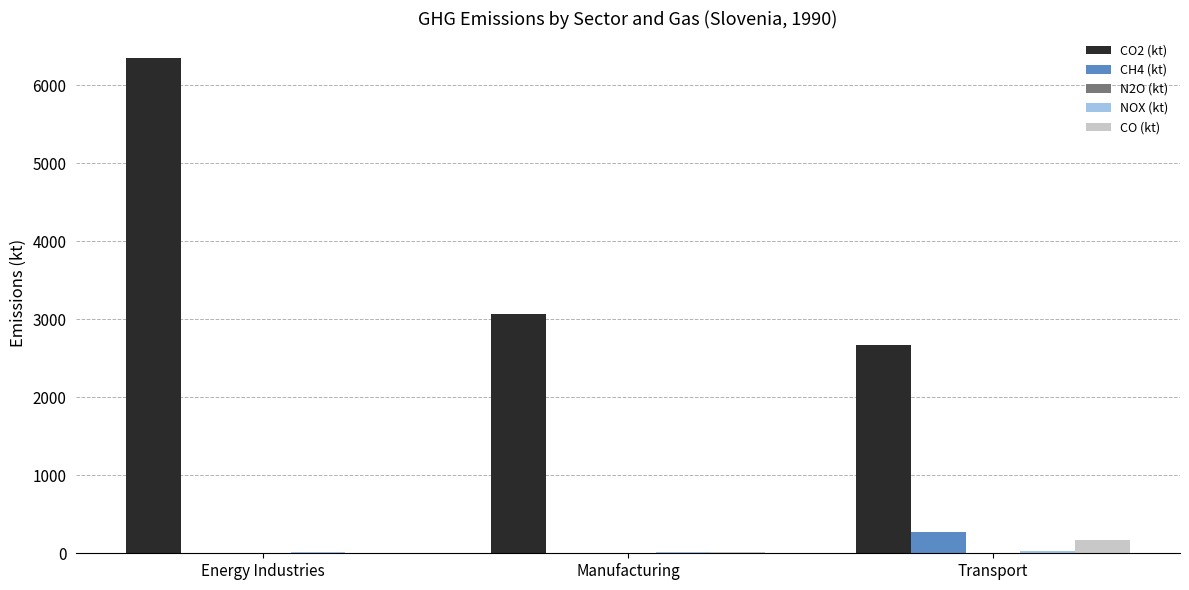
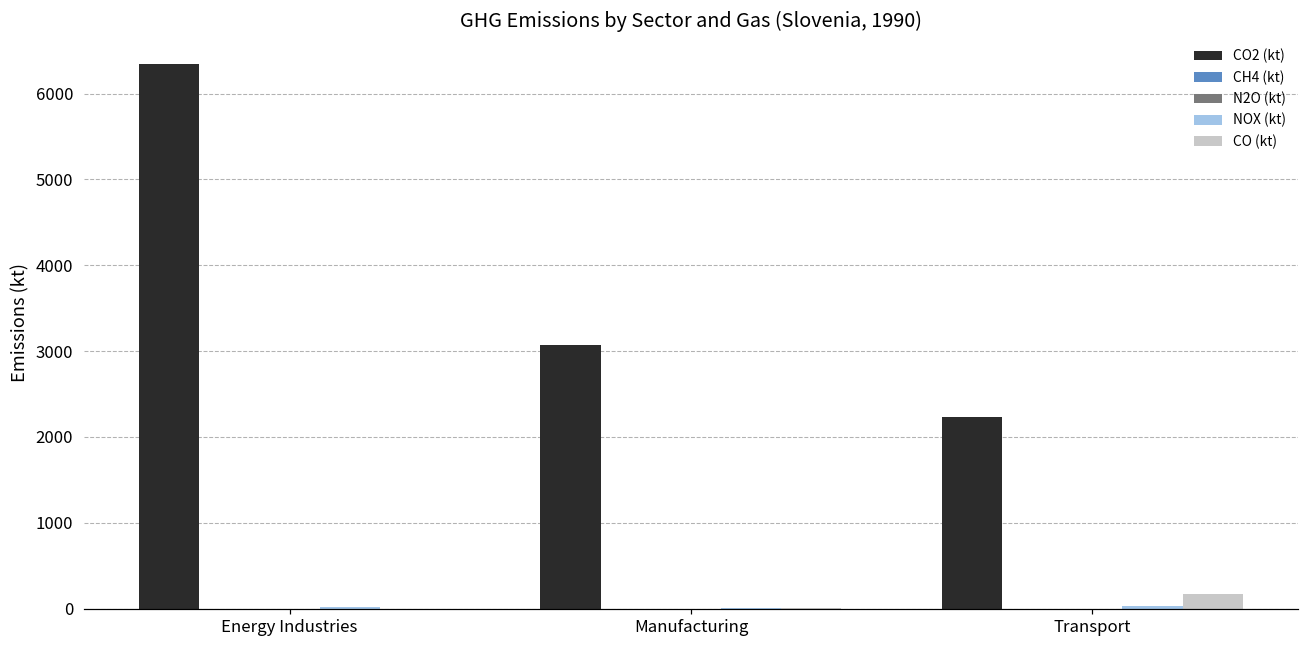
CO2 (kt), Transport: 2700 -> 2200
CH4 (kt), Transport: 300 -> 0
